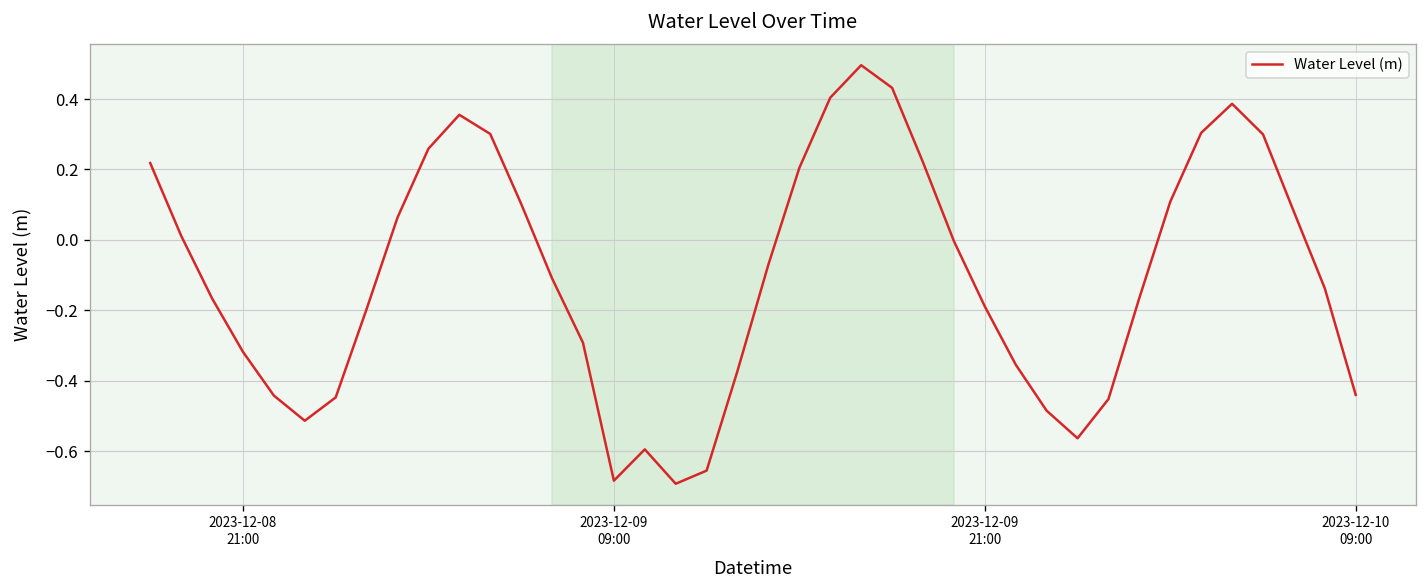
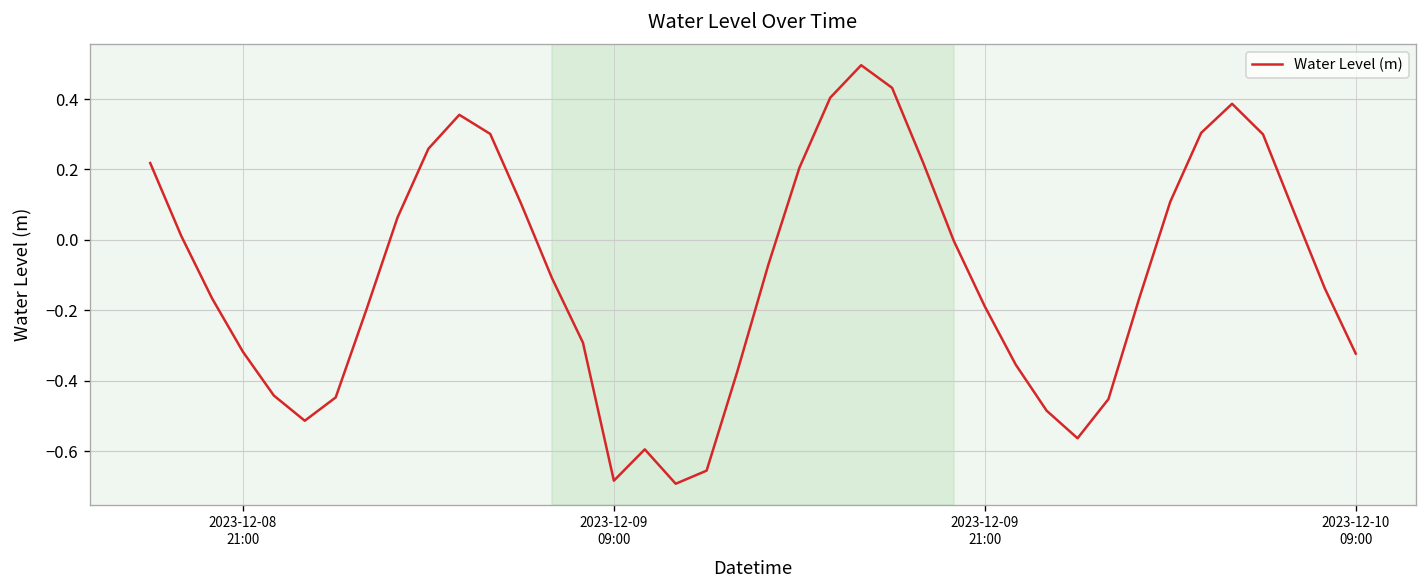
2023-12-10 09:00: -0.44 -> -0.32
